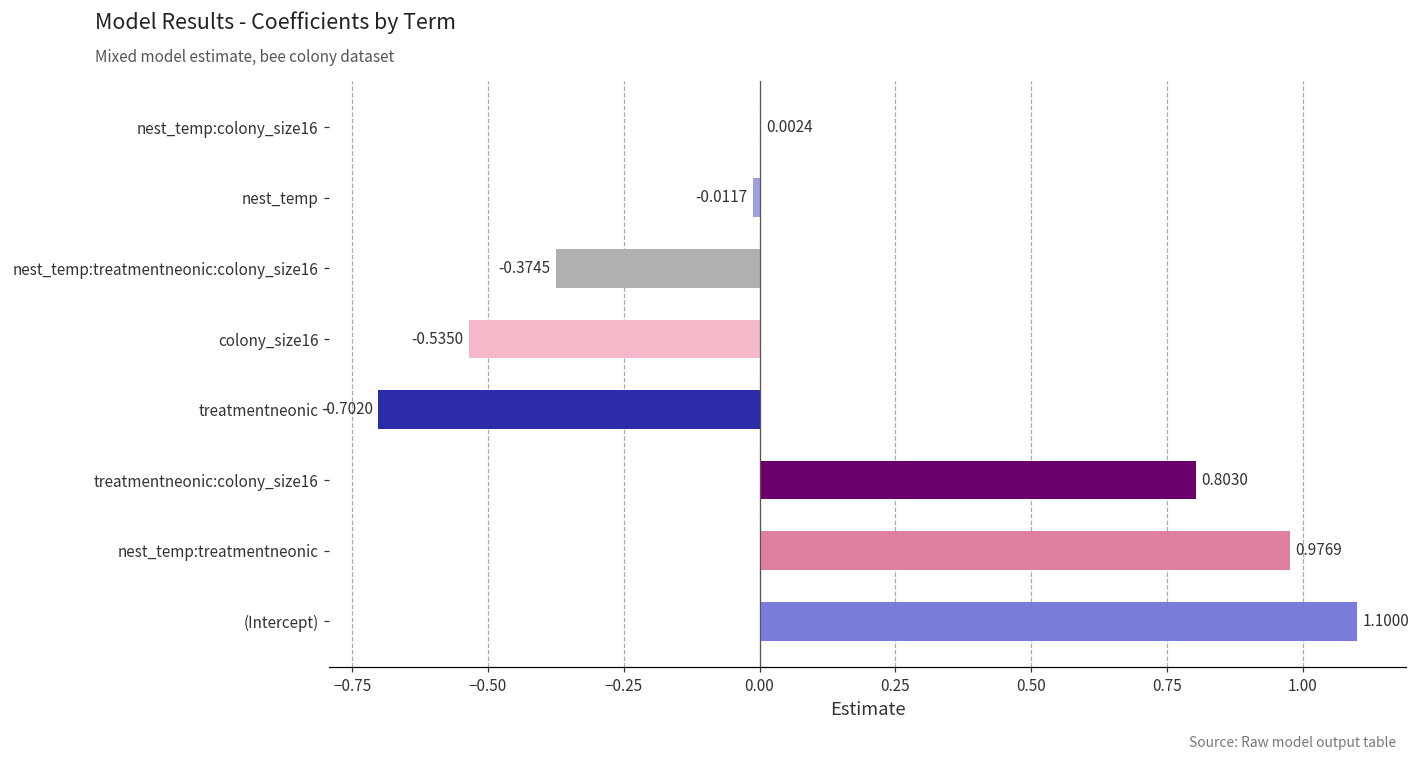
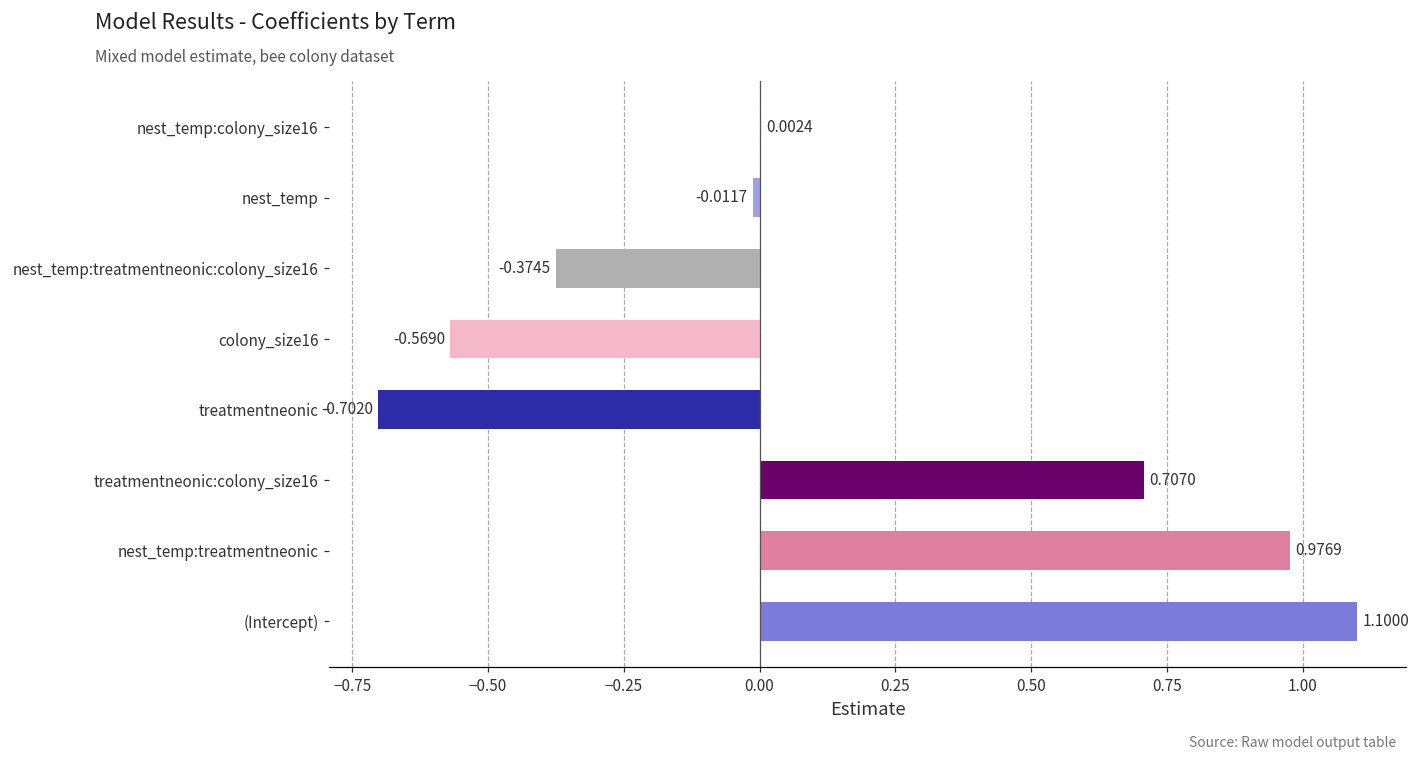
colony_size16: -0.5350 -> -0.5690
treatmentneonic:colony_size16: 0.8030 -> 0.7070
